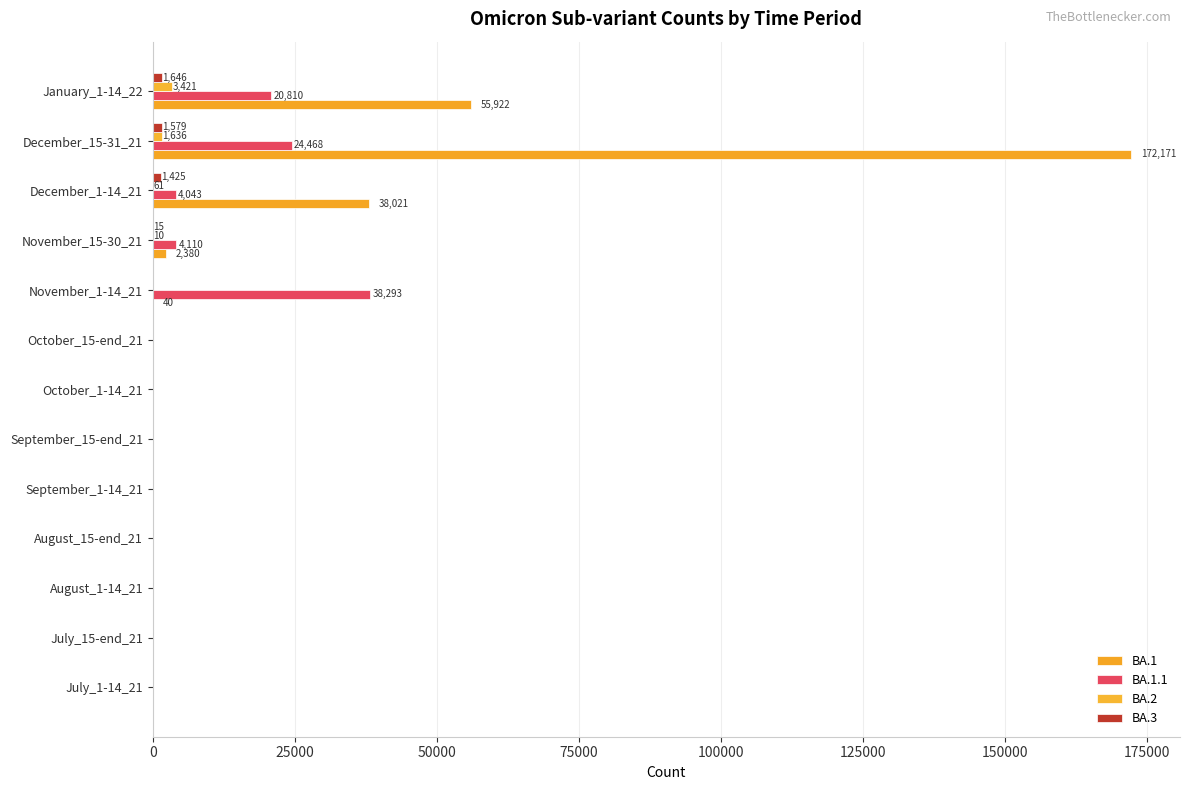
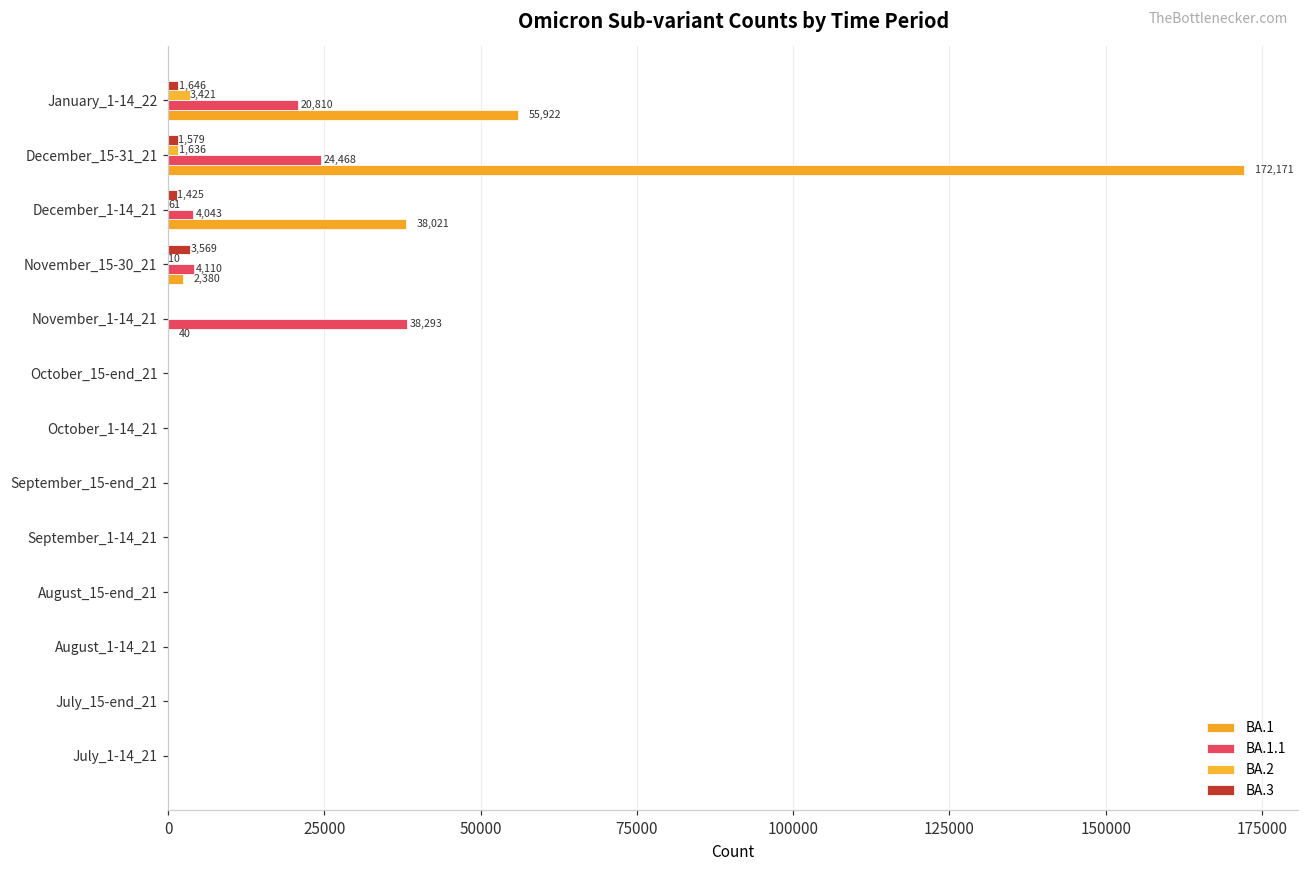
BA.3, November_15-30_21: 15 -> 3,569
